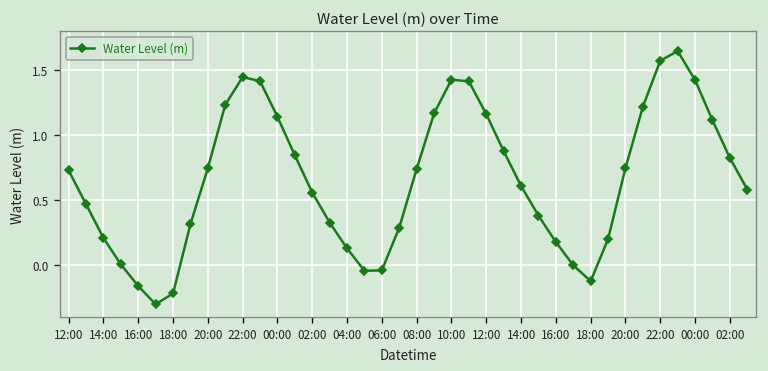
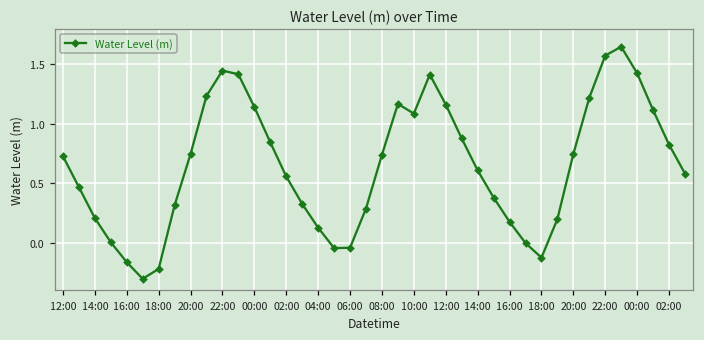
10:00: 1.43 -> 1.09
